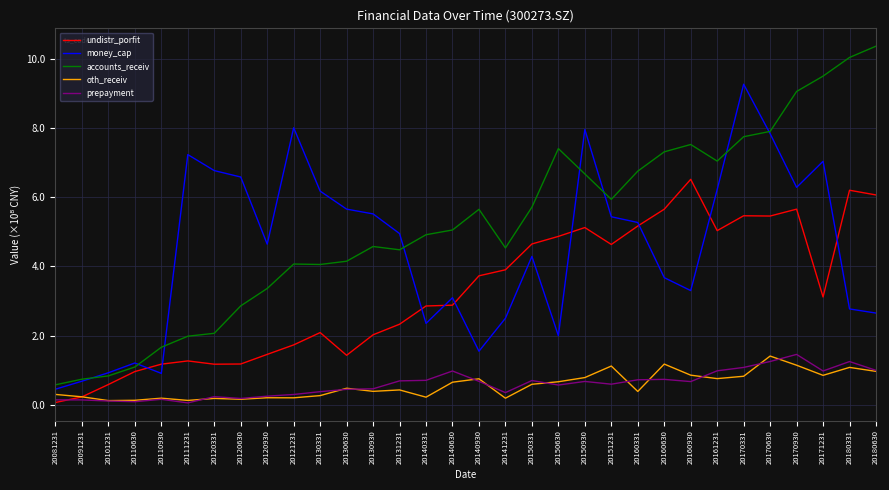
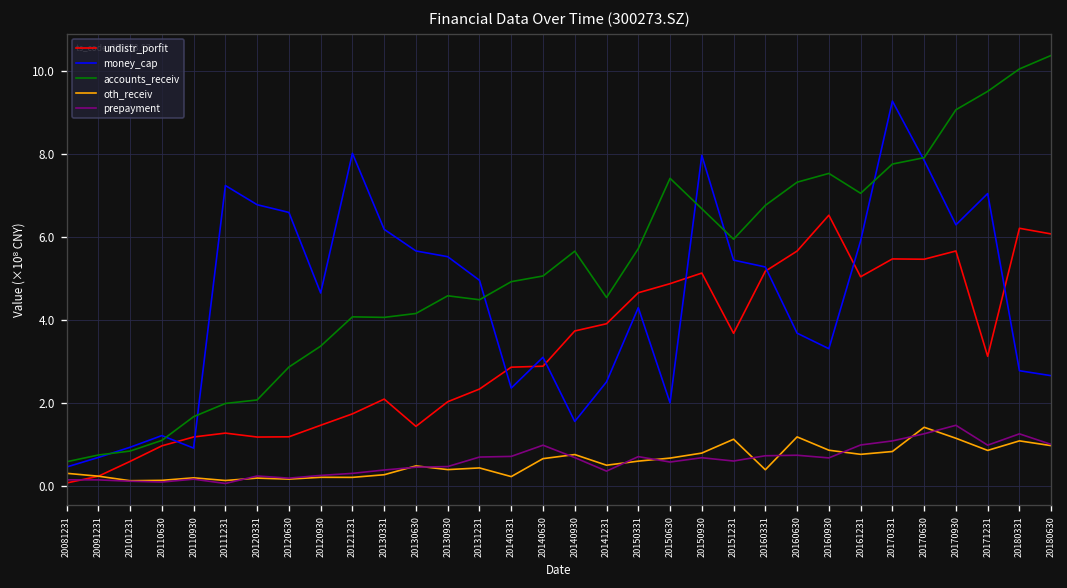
oth_receiv, 20141231: 0.2 -> 0.5
undistr_porfit, 20151231: 4.6 -> 3.7
money_cap, 20161231: 6.2 -> 5.9
